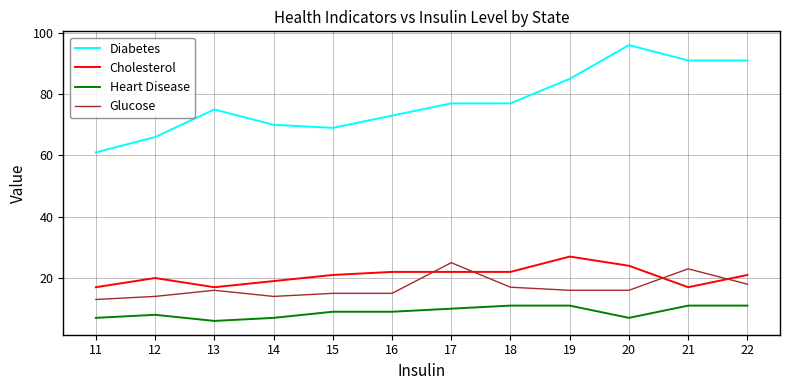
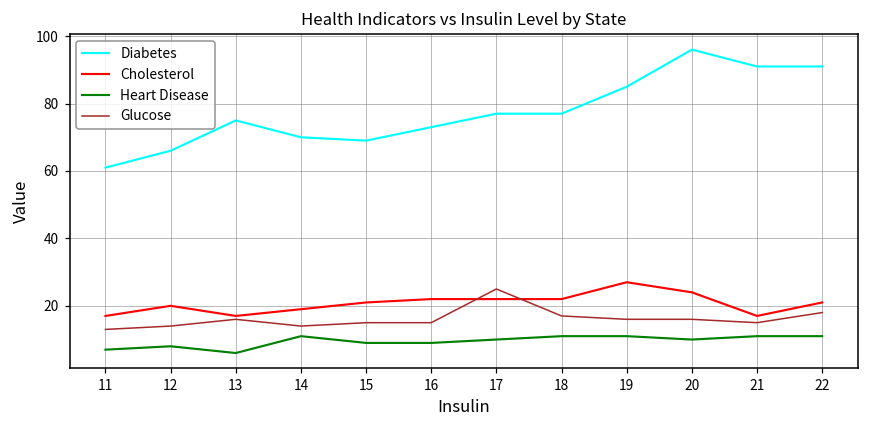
Heart Disease, 14: 7 -> 11
Heart Disease, 20: 7 -> 10
Glucose, 21: 23 -> 15
